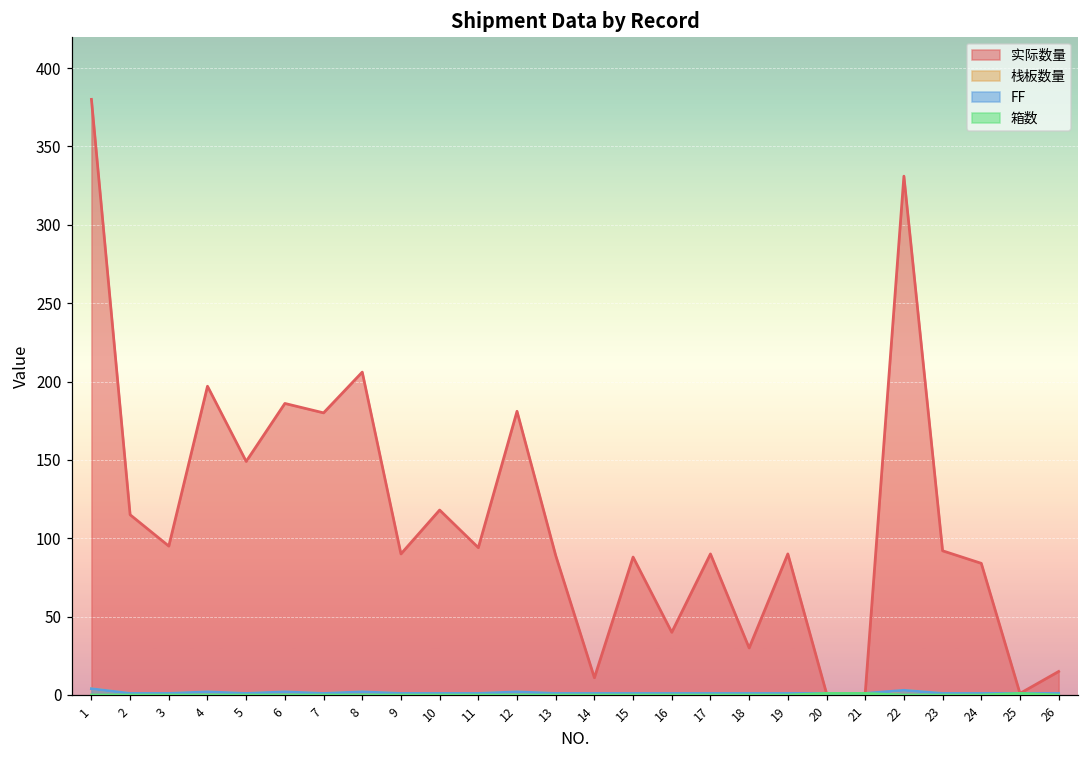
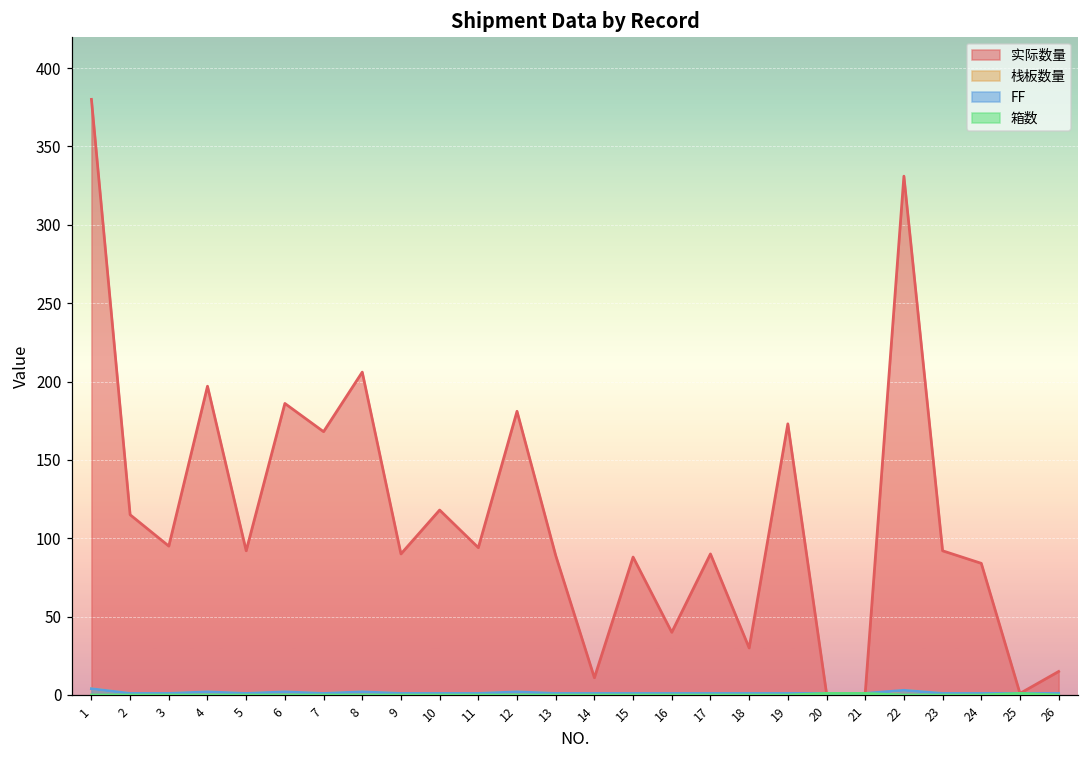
实际数量, 5: 149 -> 92
实际数量, 7: 180 -> 168
实际数量, 19: 90 -> 173
